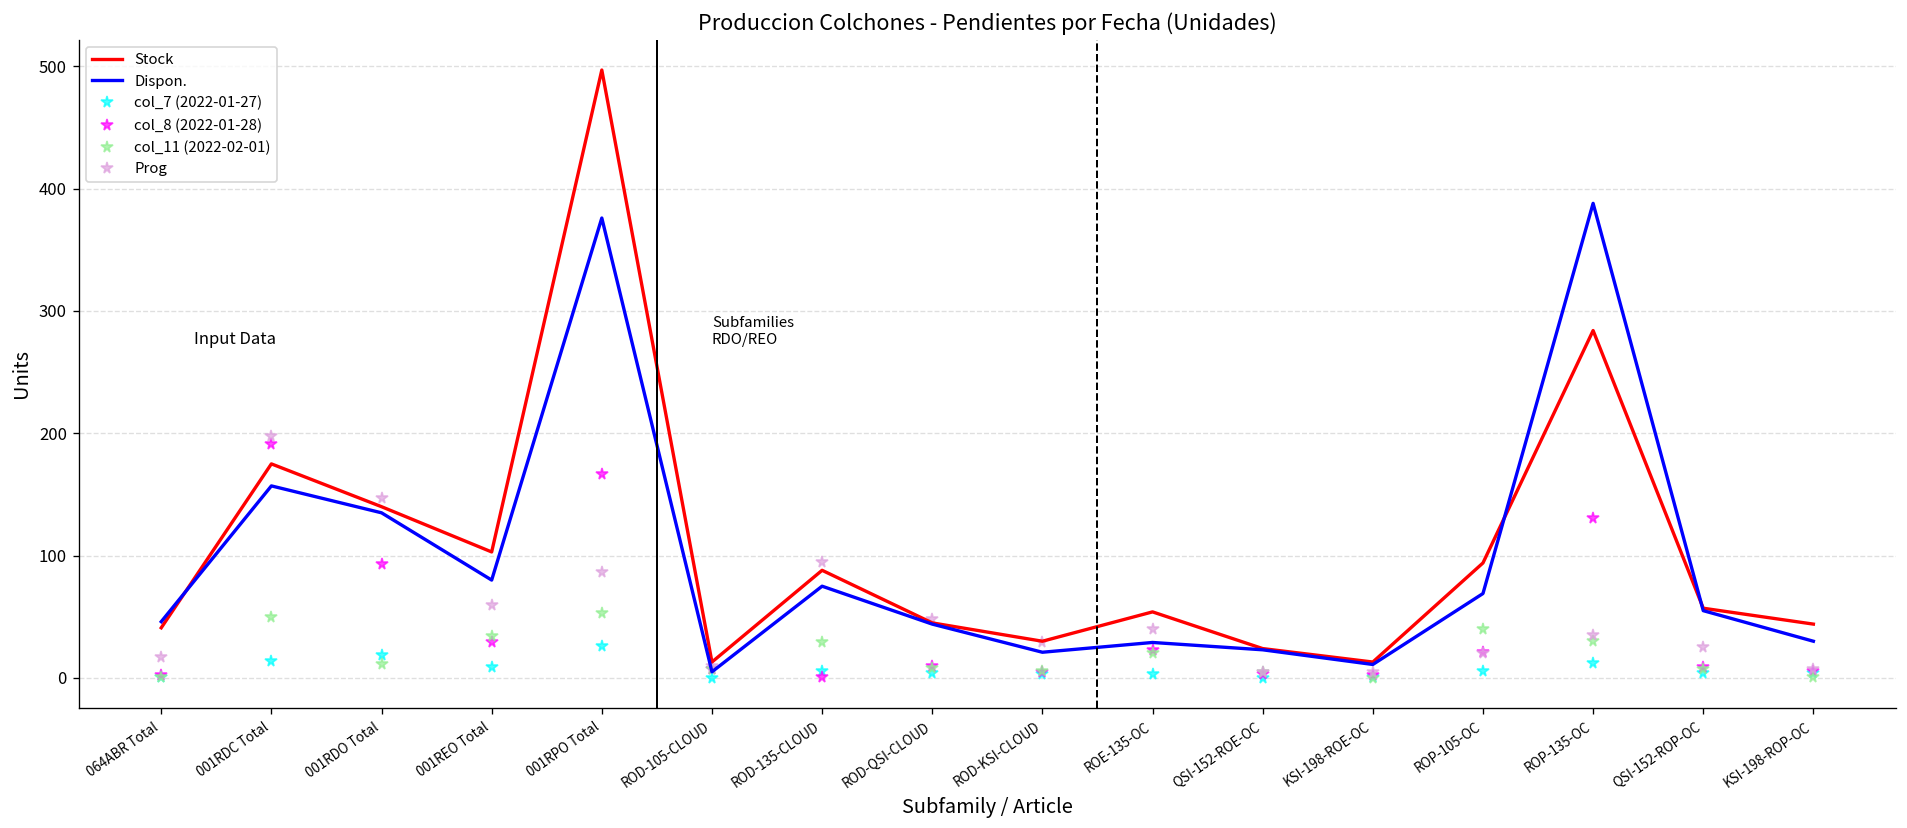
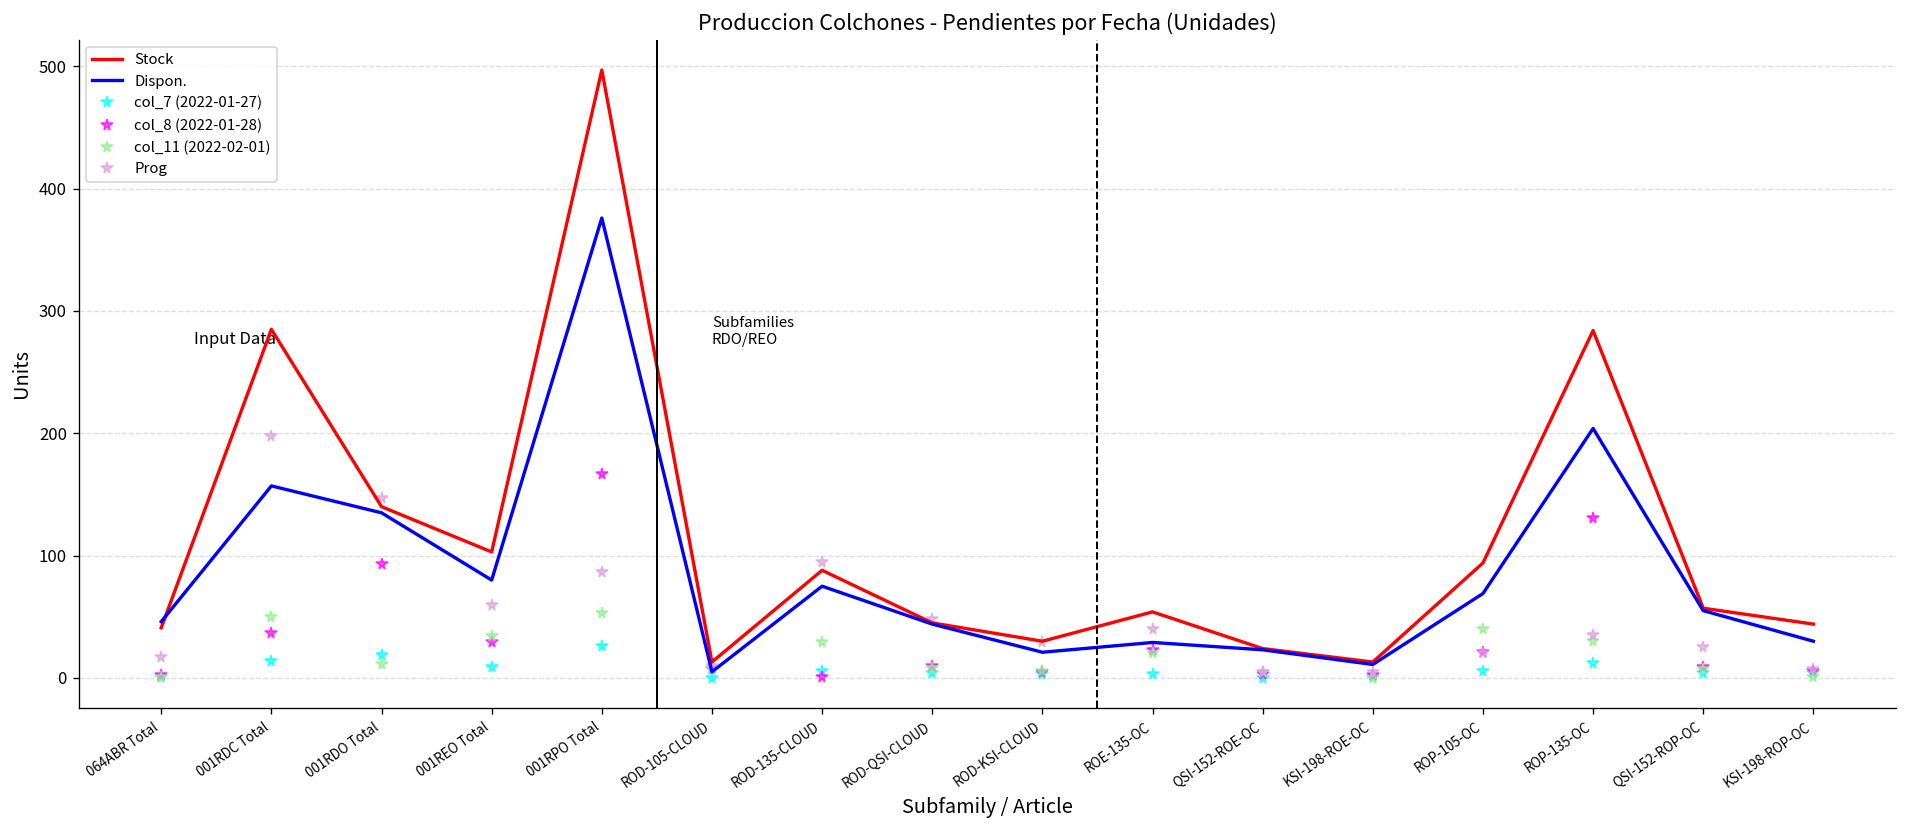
Stock, 001RDC Total: 175 -> 285
col_8 (2022-01-28), 001RDC Total: 191 -> 37
Dispon., ROP-135-OC: 388 -> 204
